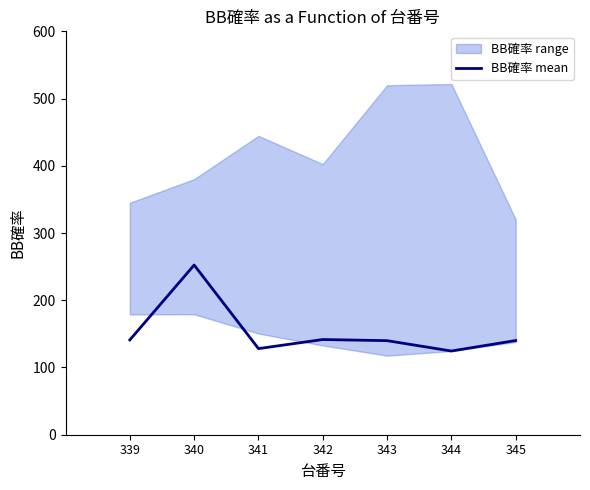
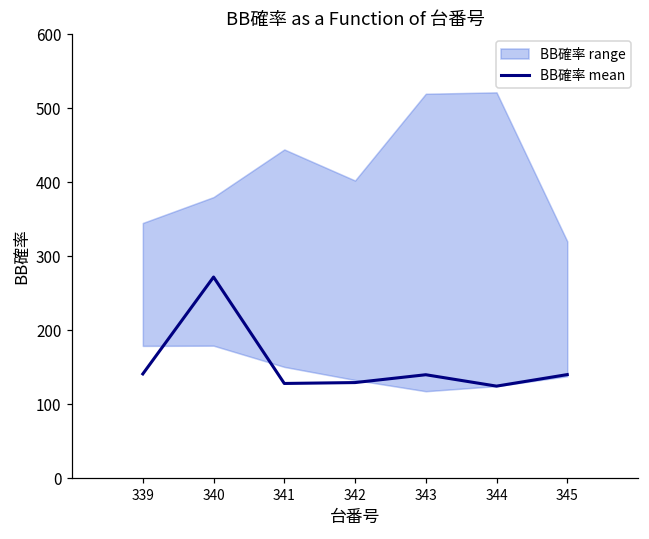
BB確率 mean, 340: 250 -> 270
BB確率 mean, 342: 140 -> 130
